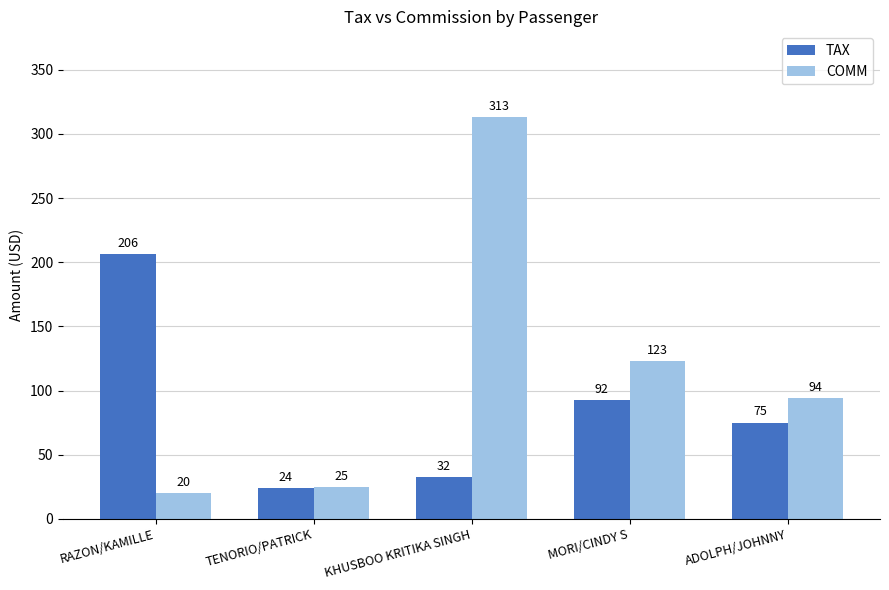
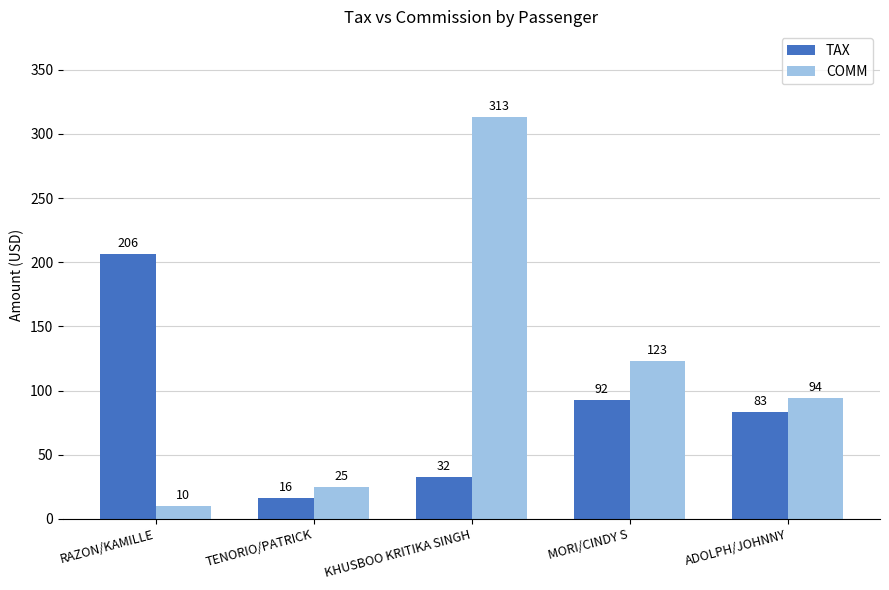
COMM, RAZON/KAMILLE: 20 -> 10
TAX, TENORIO/PATRICK: 24 -> 16
TAX, ADOLPH/JOHNNY: 75 -> 83
